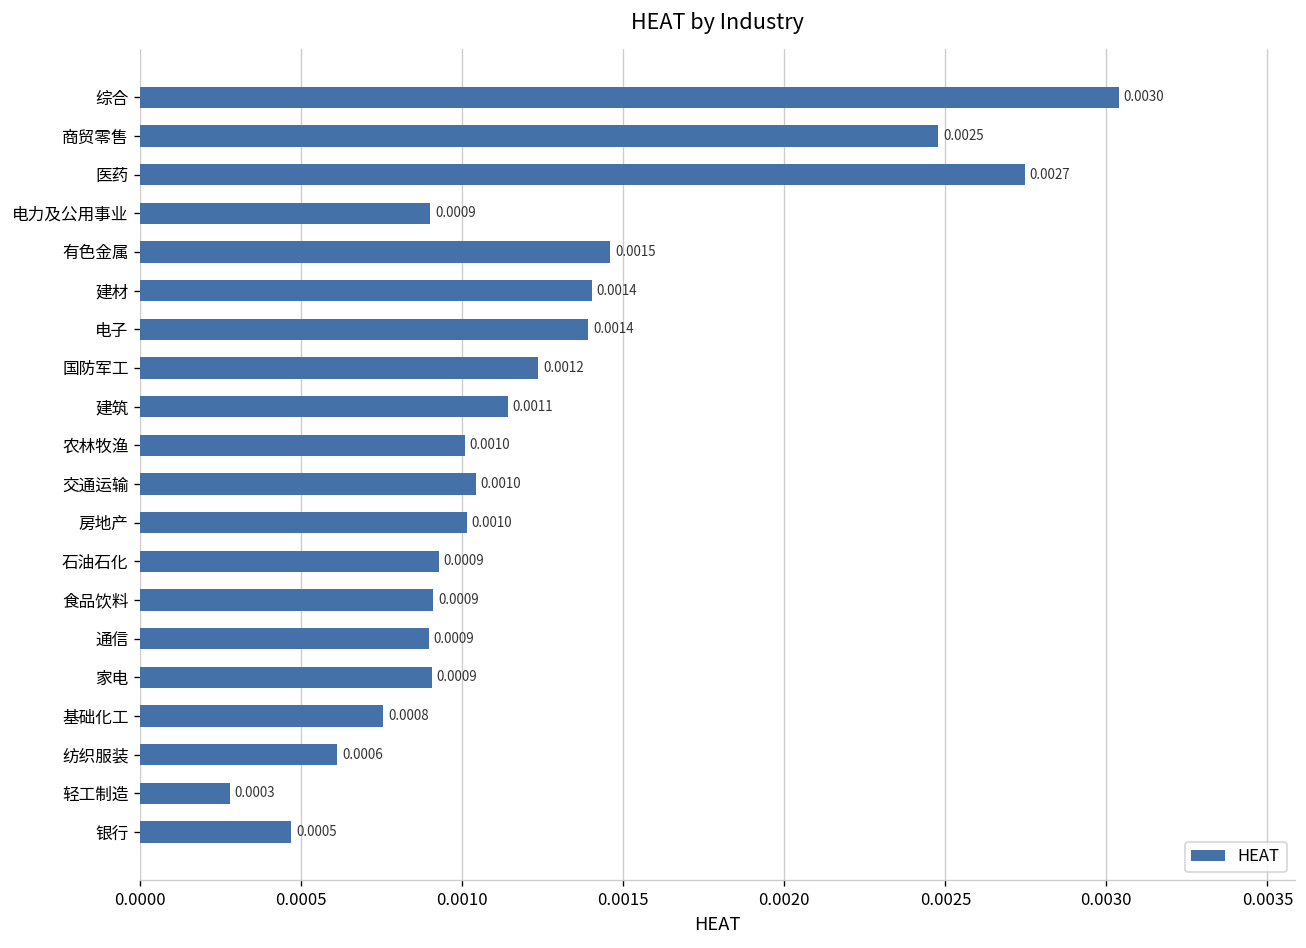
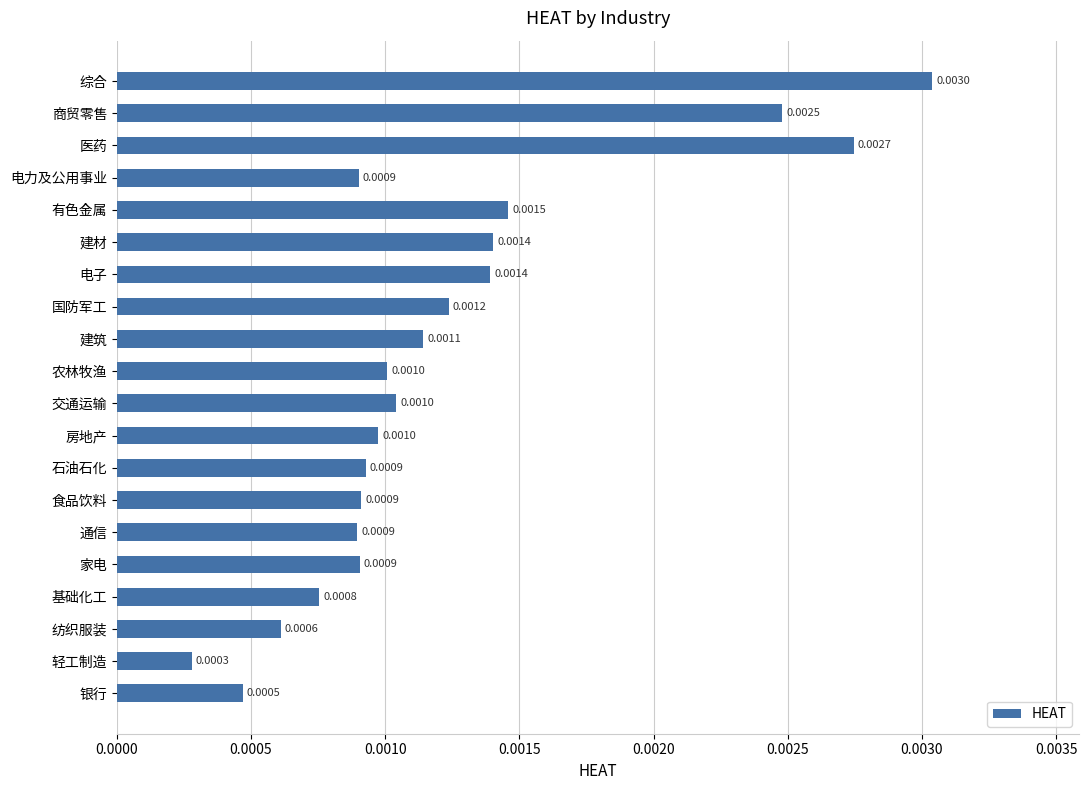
房地产: 0.00101 -> 0.00097
